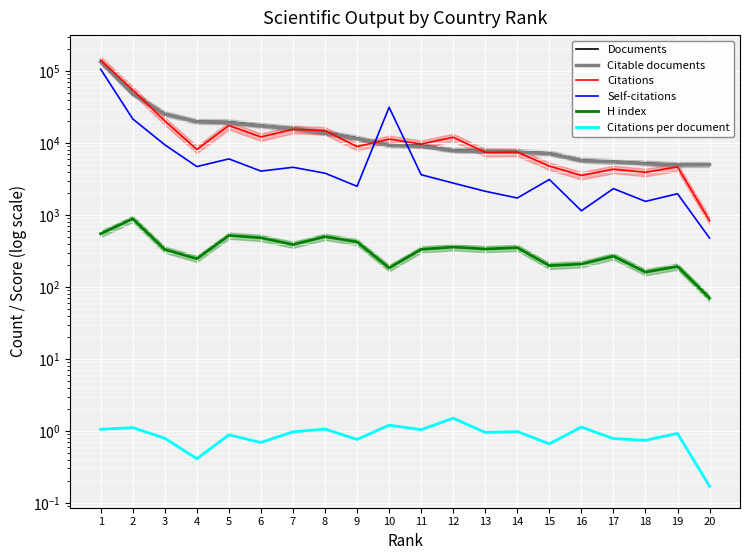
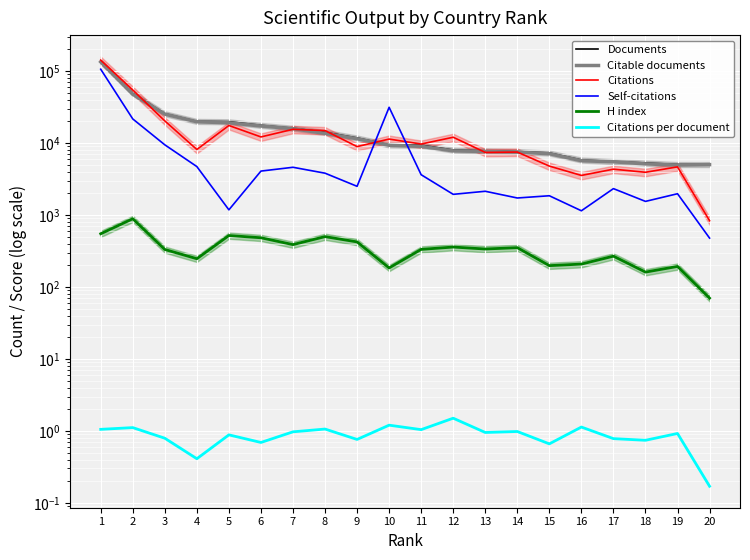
Self-citations, 5: 6000 -> 1200
Self-citations, 12: 2800 -> 1900
Self-citations, 15: 3100 -> 1900
